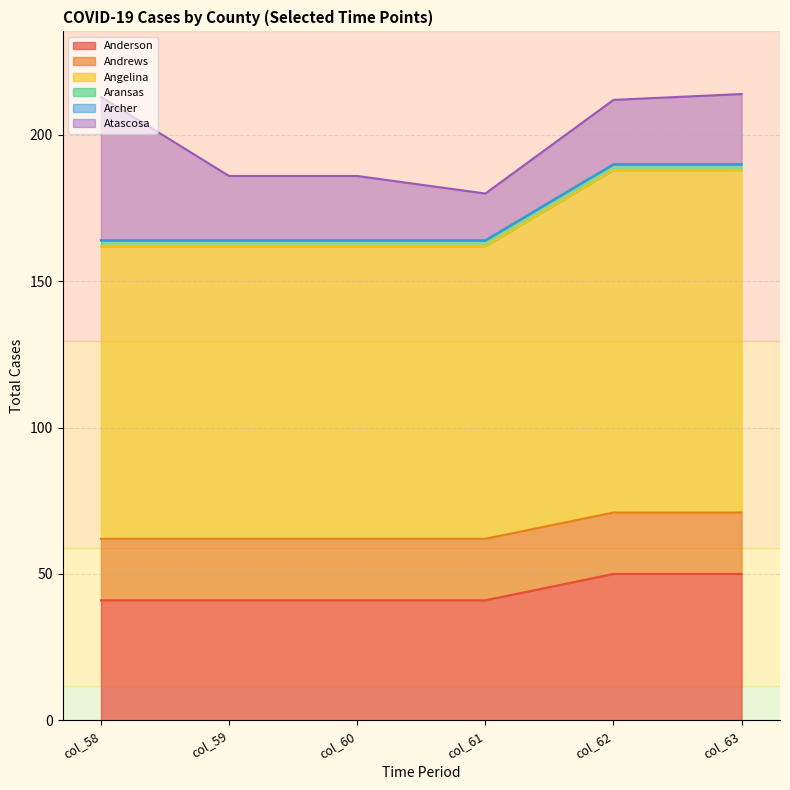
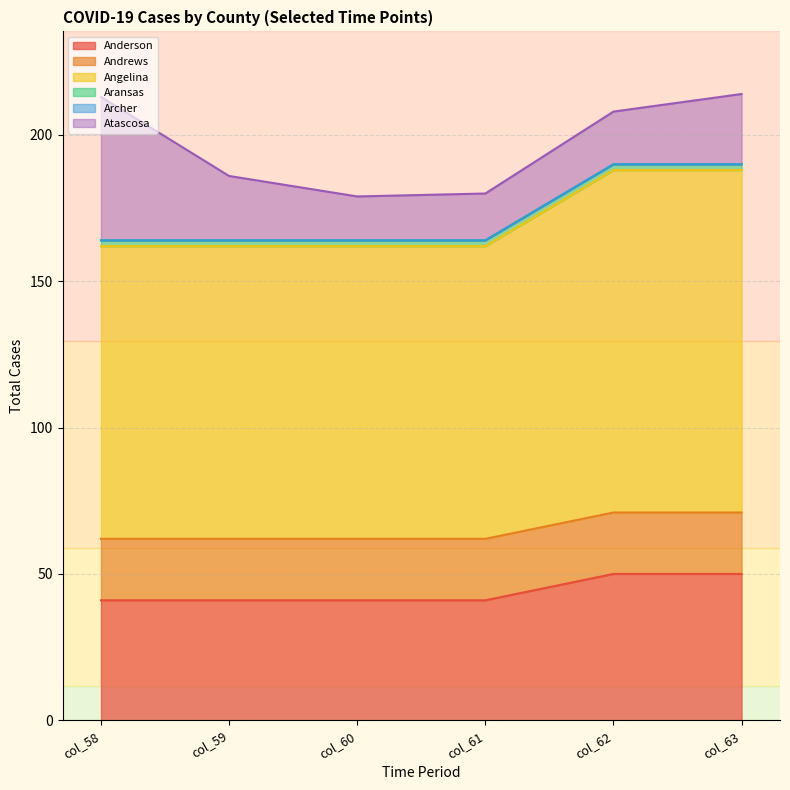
Atascosa, col_60: 22 -> 15
Atascosa, col_62: 22 -> 18
